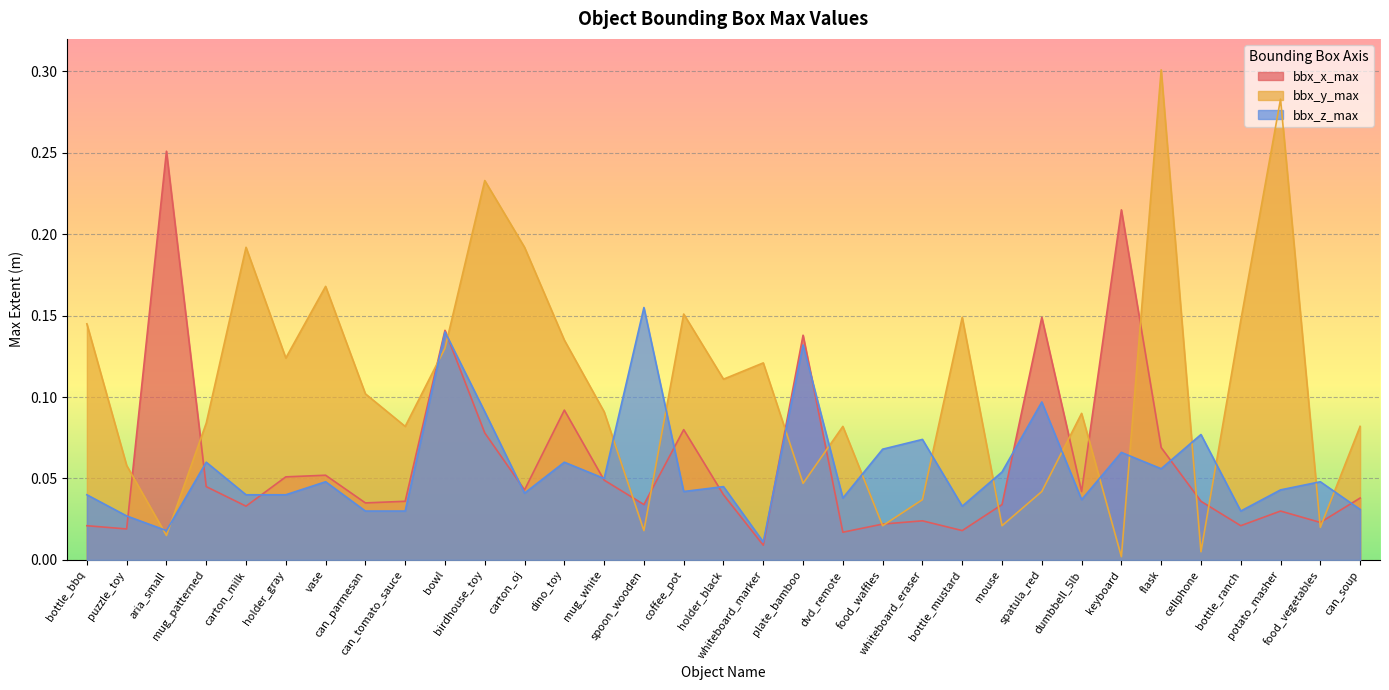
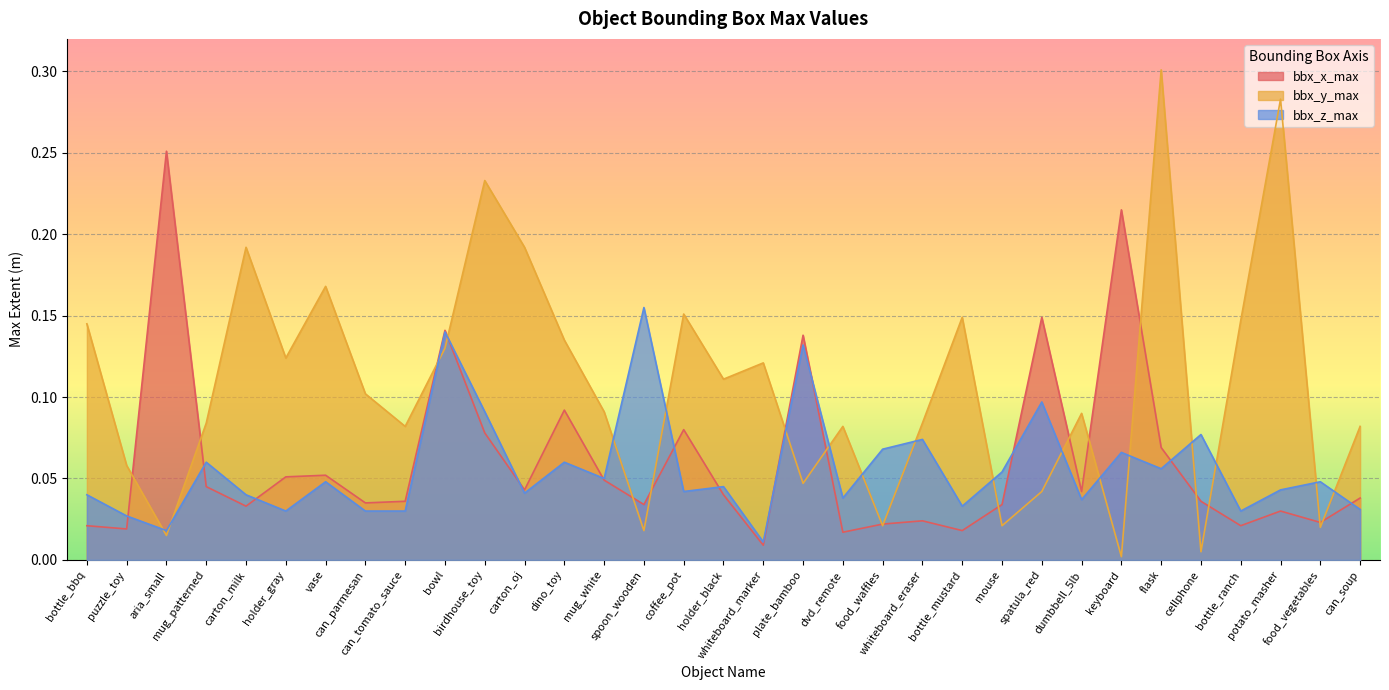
bbx_z_max, holder_gray: 0.04 -> 0.03
bbx_y_max, whiteboard_eraser: 0.037 -> 0.084
